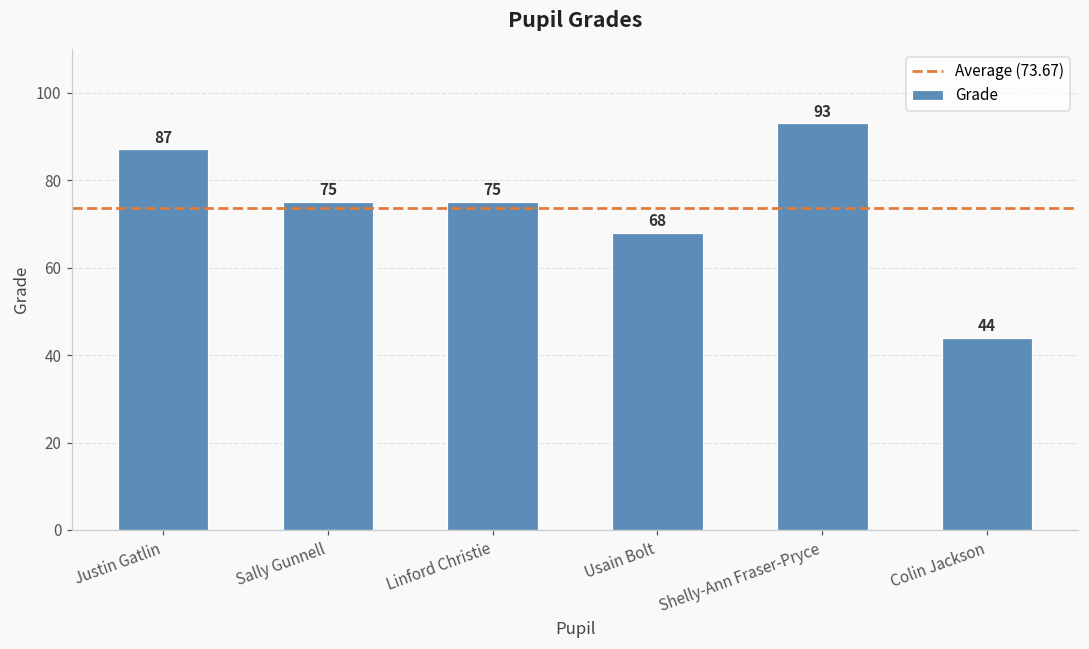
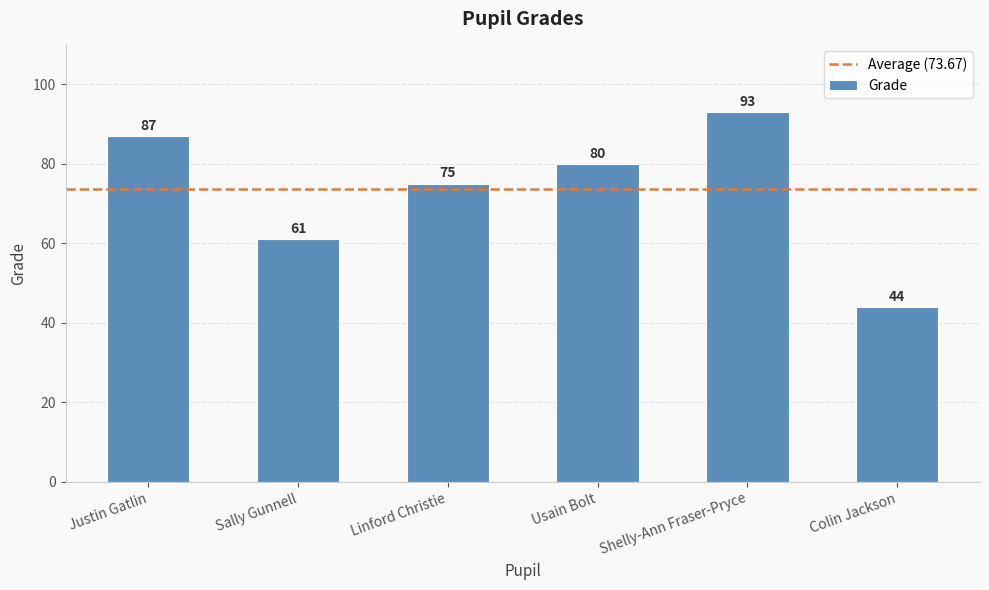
Sally Gunnell: 75 -> 61
Usain Bolt: 68 -> 80
